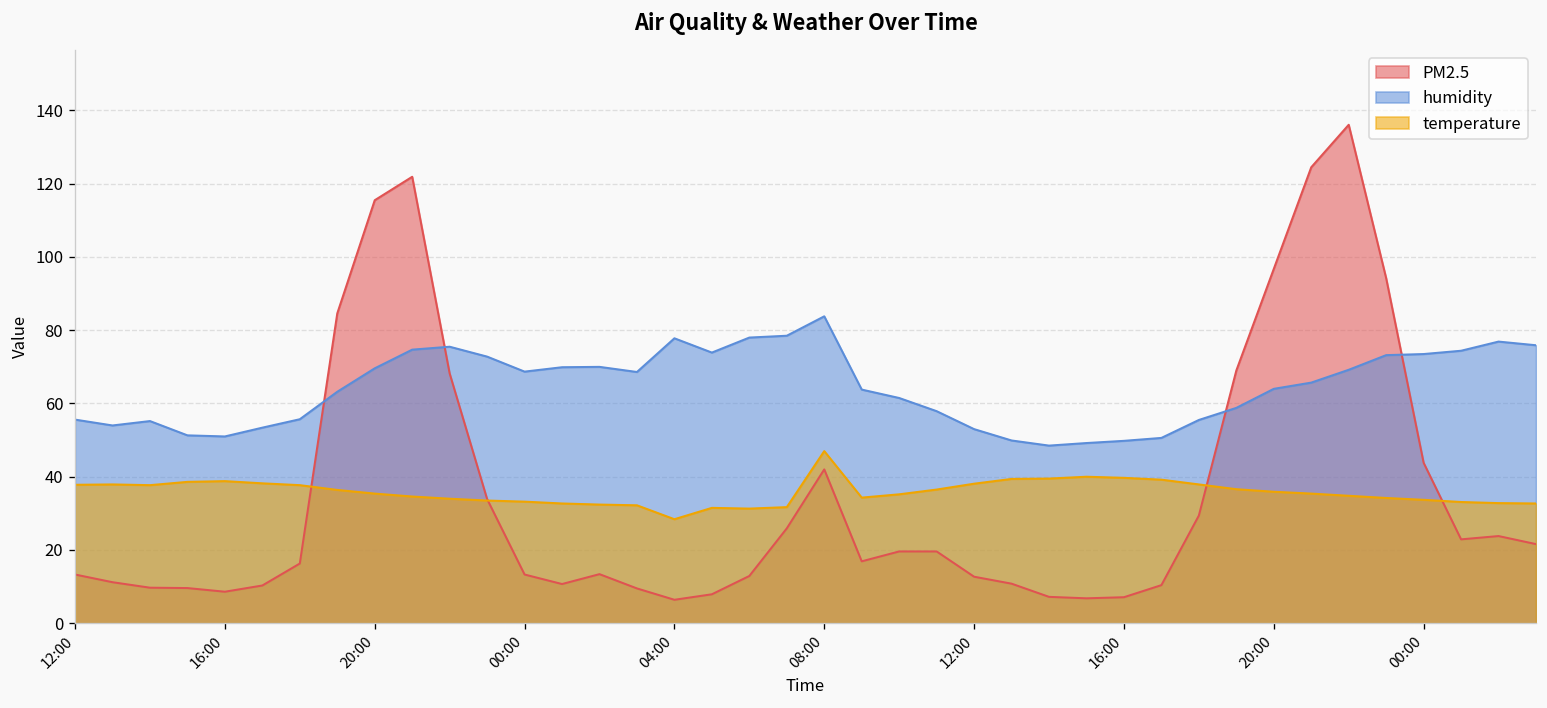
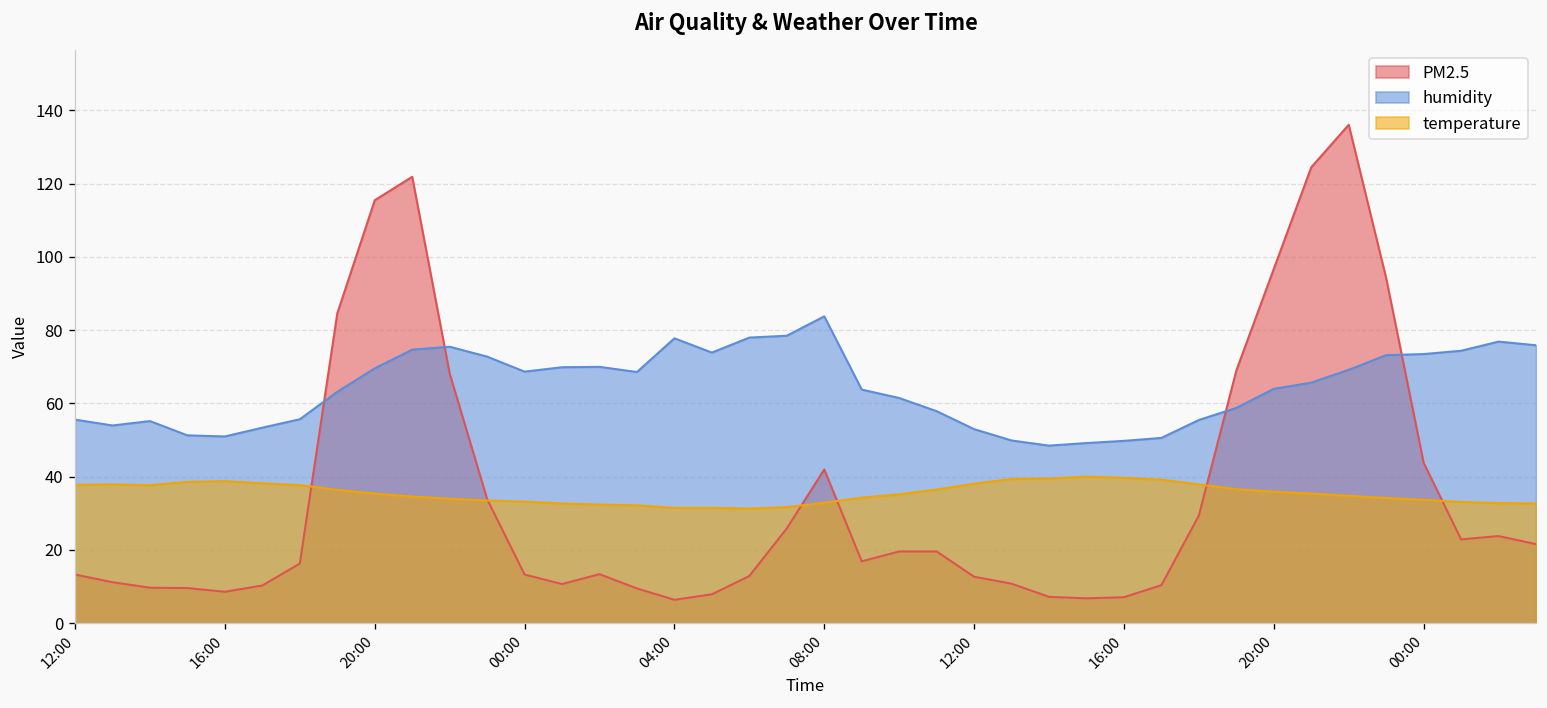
temperature, 04:00: 28 -> 32
temperature, 08:00: 47 -> 33
